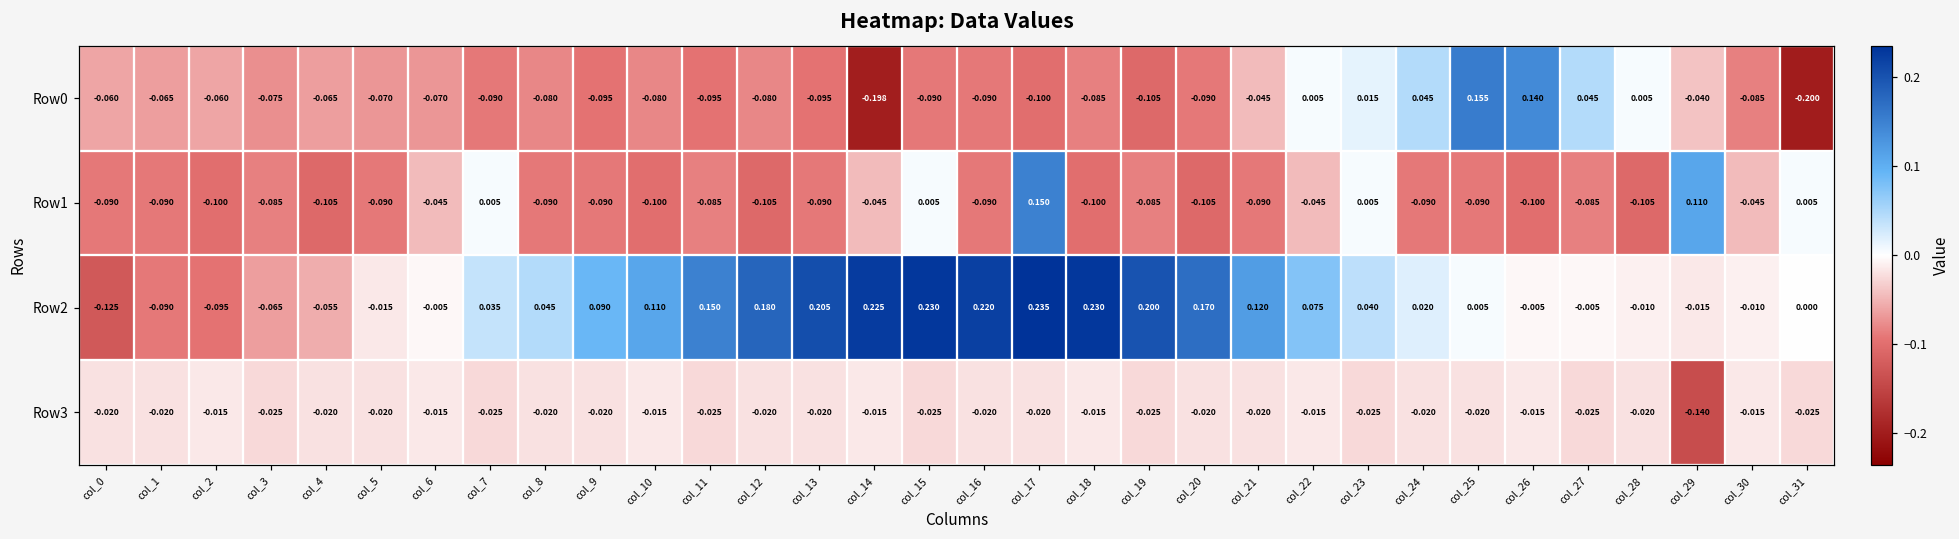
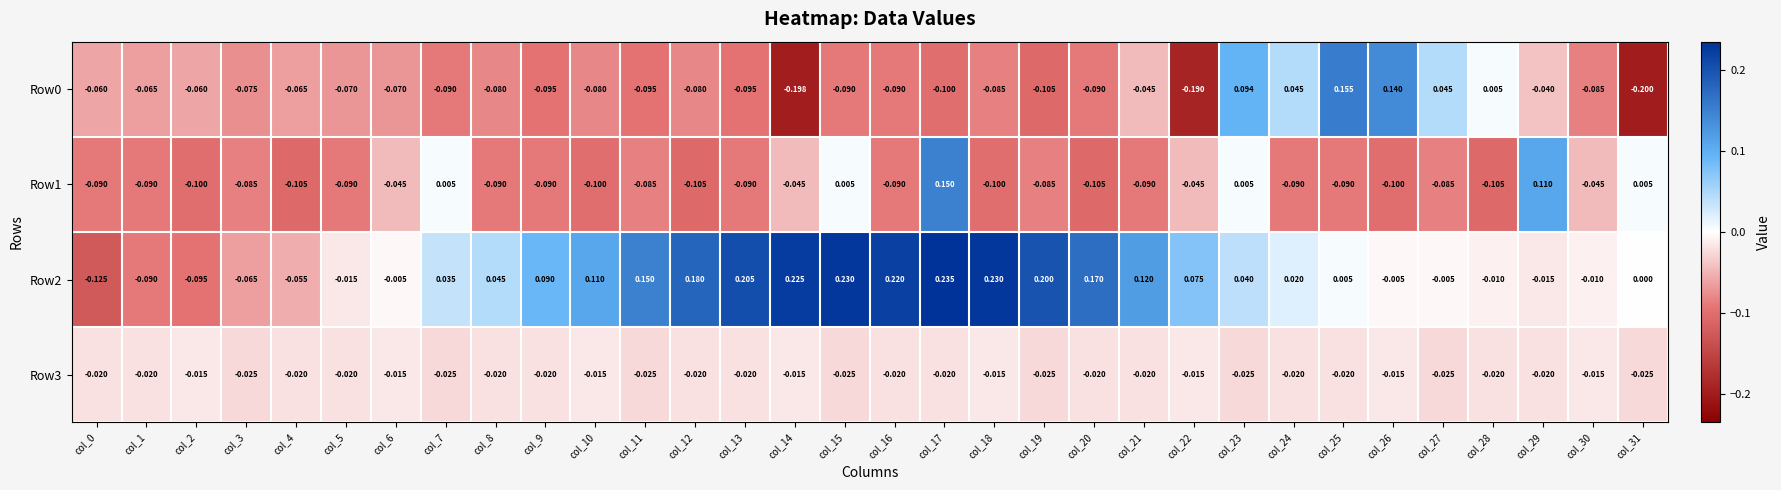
Row0, col_22: 0.005 -> -0.190
Row0, col_23: 0.015 -> 0.094
Row3, col_29: -0.140 -> -0.020
